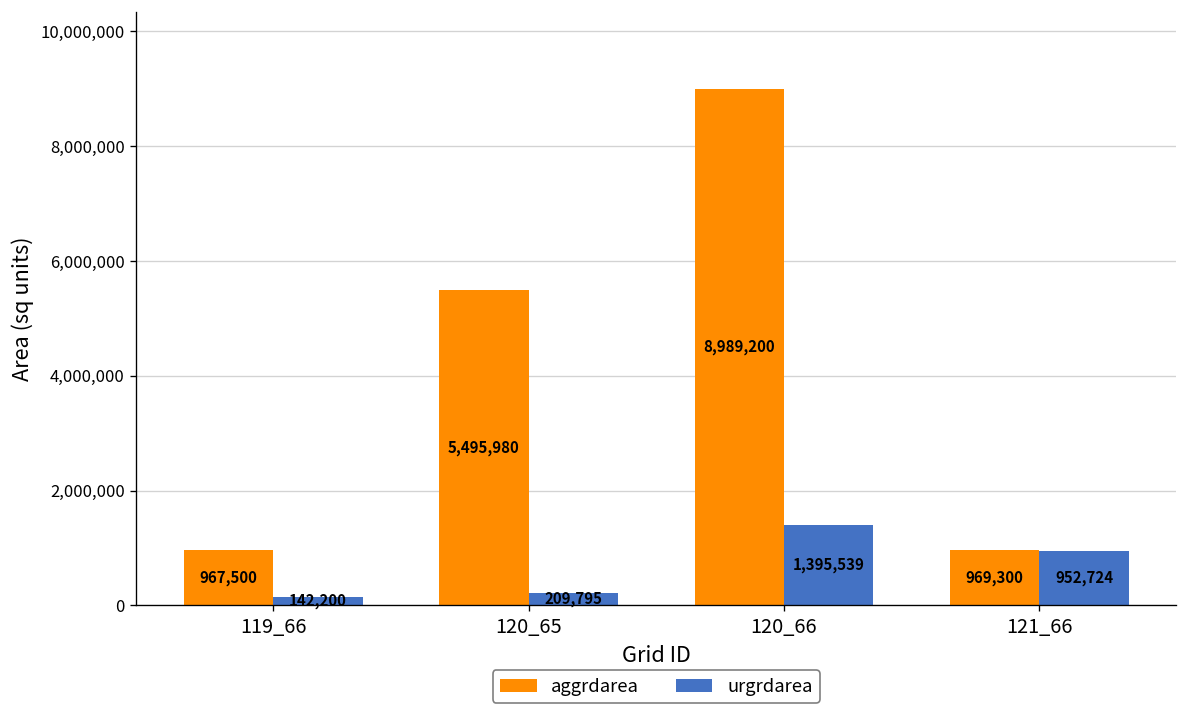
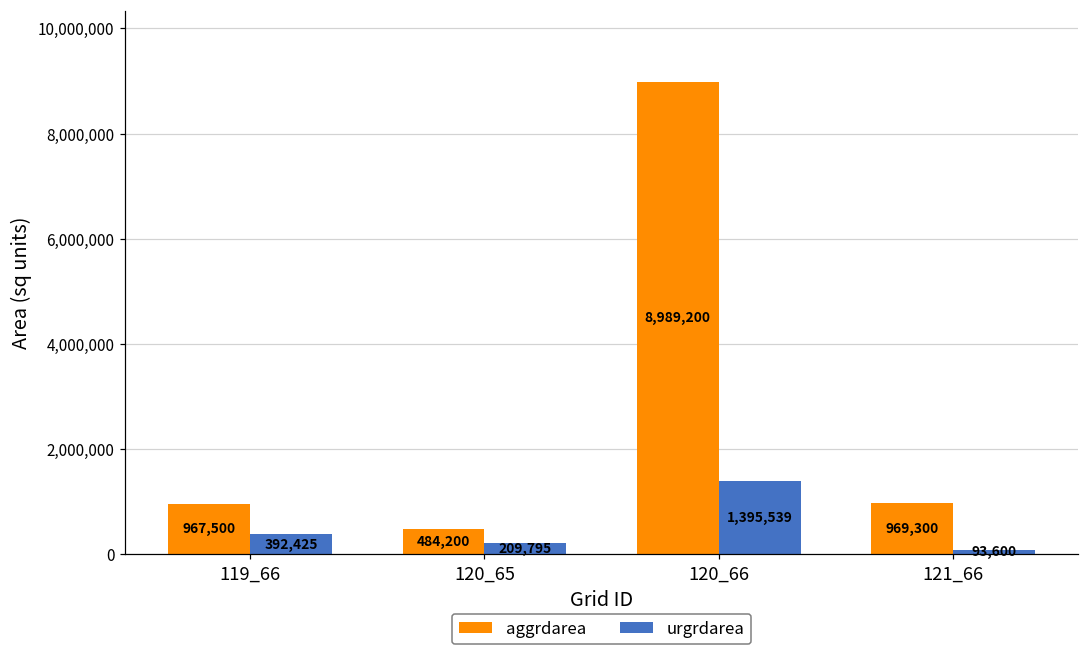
urgrdarea, 119_66: 142,200 -> 392,425
aggrdarea, 120_65: 5,495,980 -> 484,200
urgrdarea, 121_66: 952,724 -> 93,600
